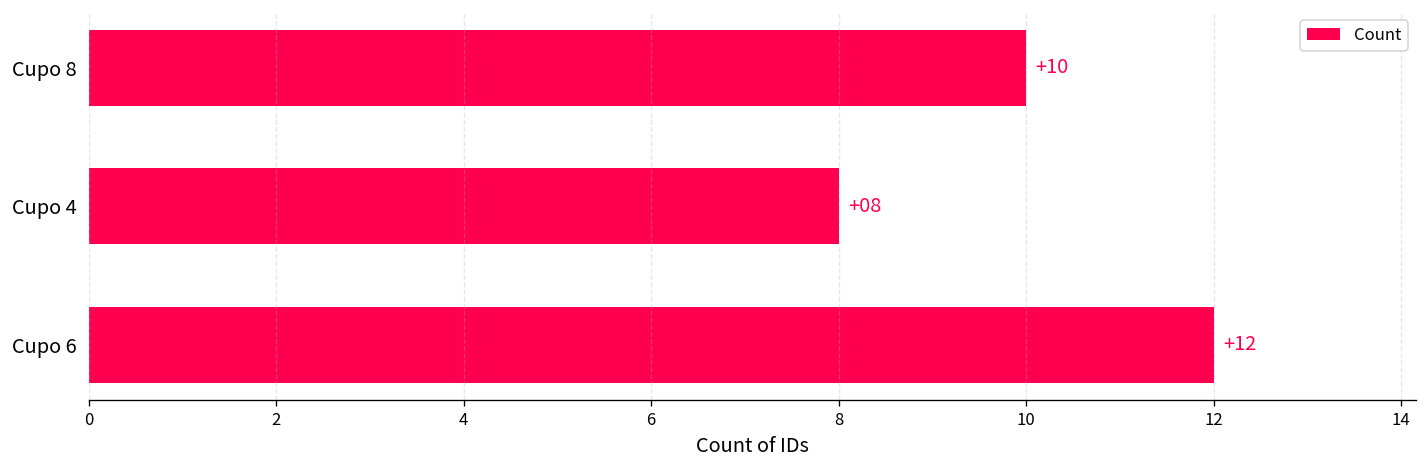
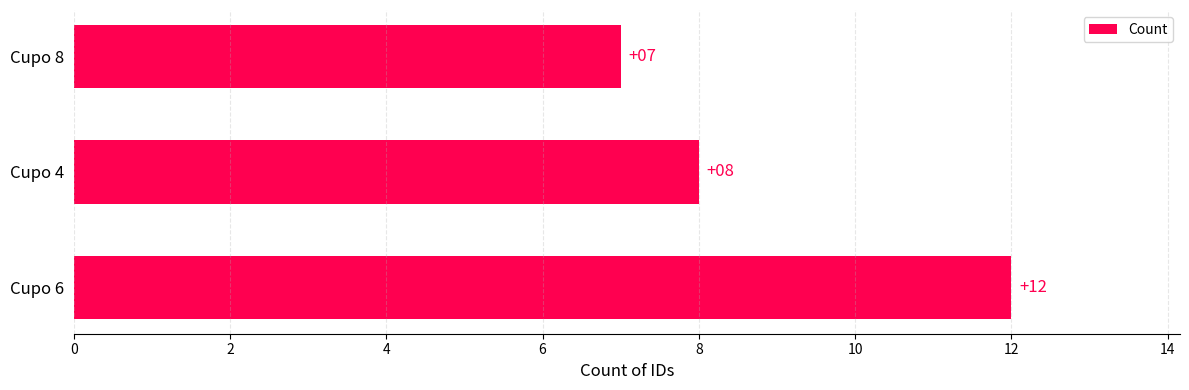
Cupo 8: +10 -> +07
